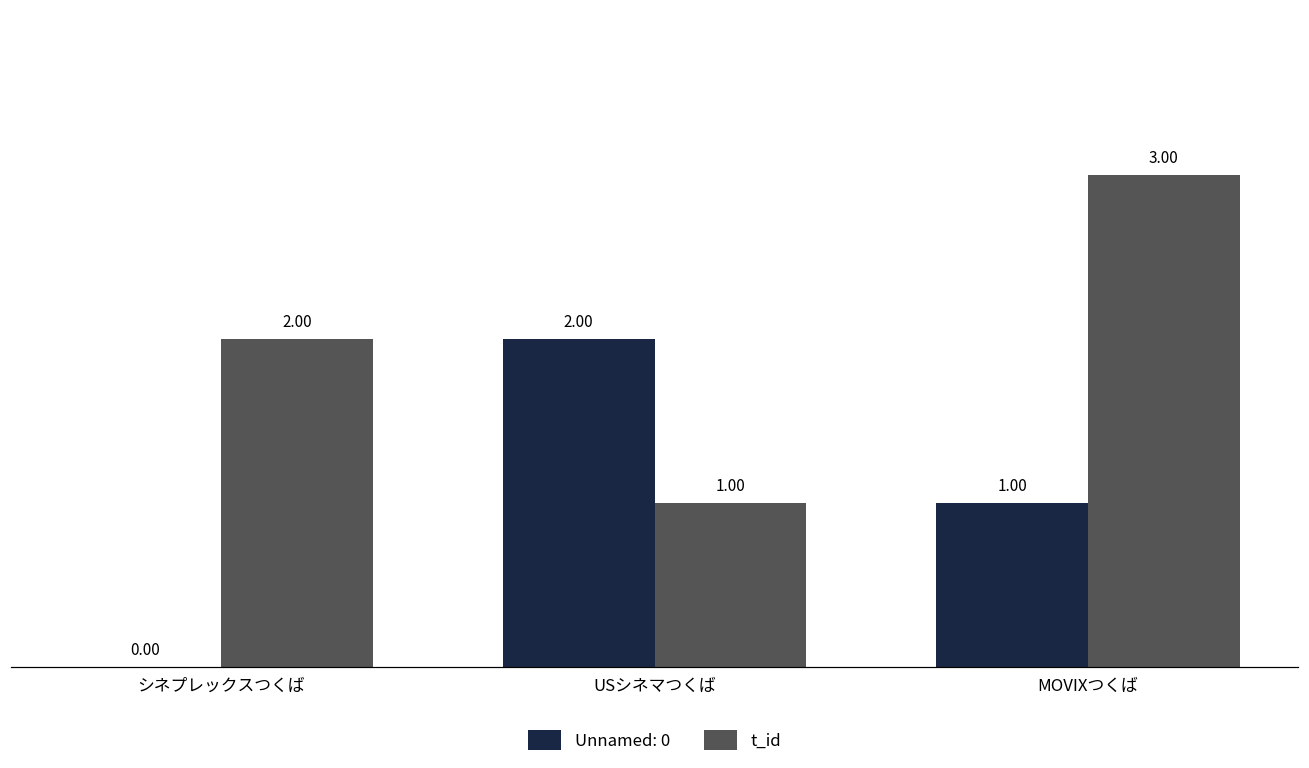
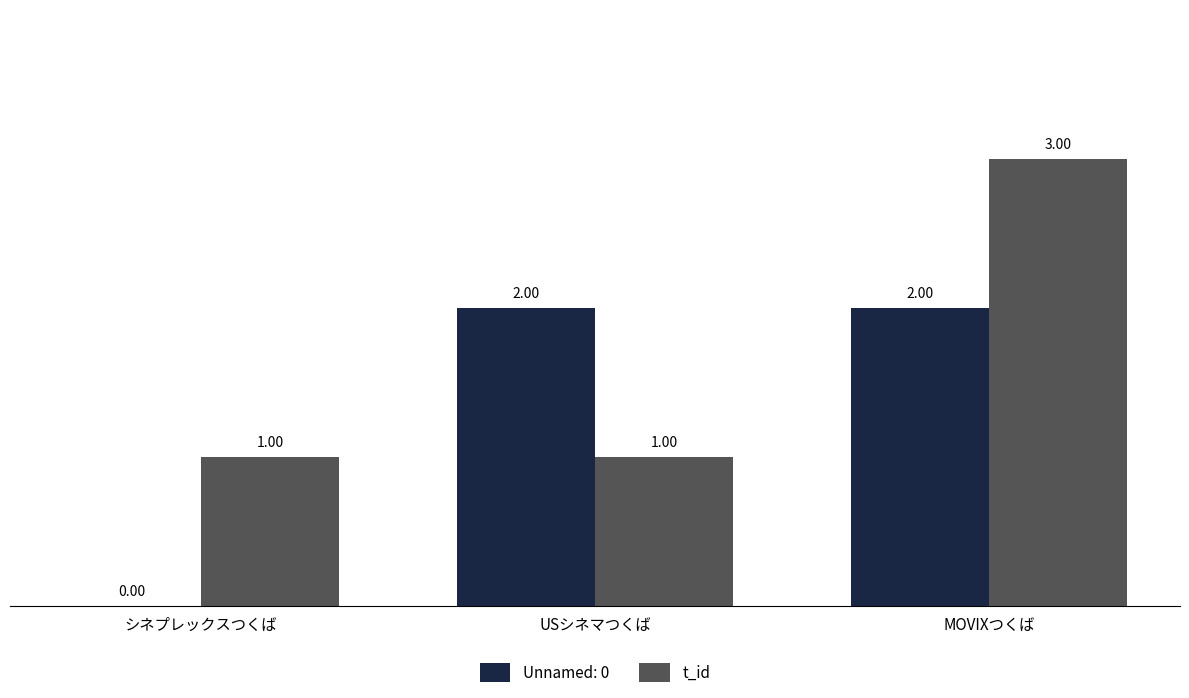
t_id, シネプレックスつくば: 2.00 -> 1.00
Unnamed: 0, MOVIXつくば: 1.00 -> 2.00
